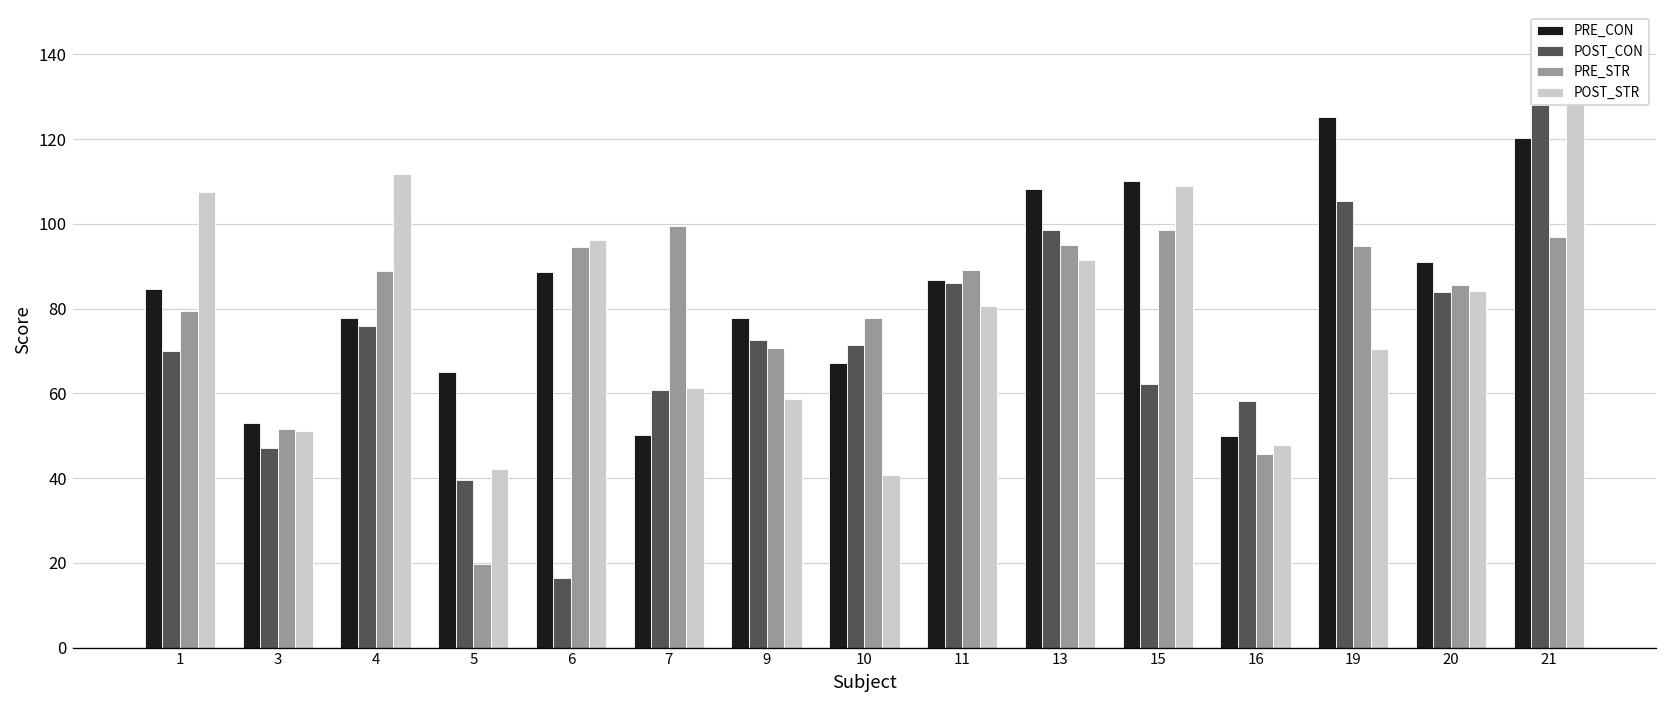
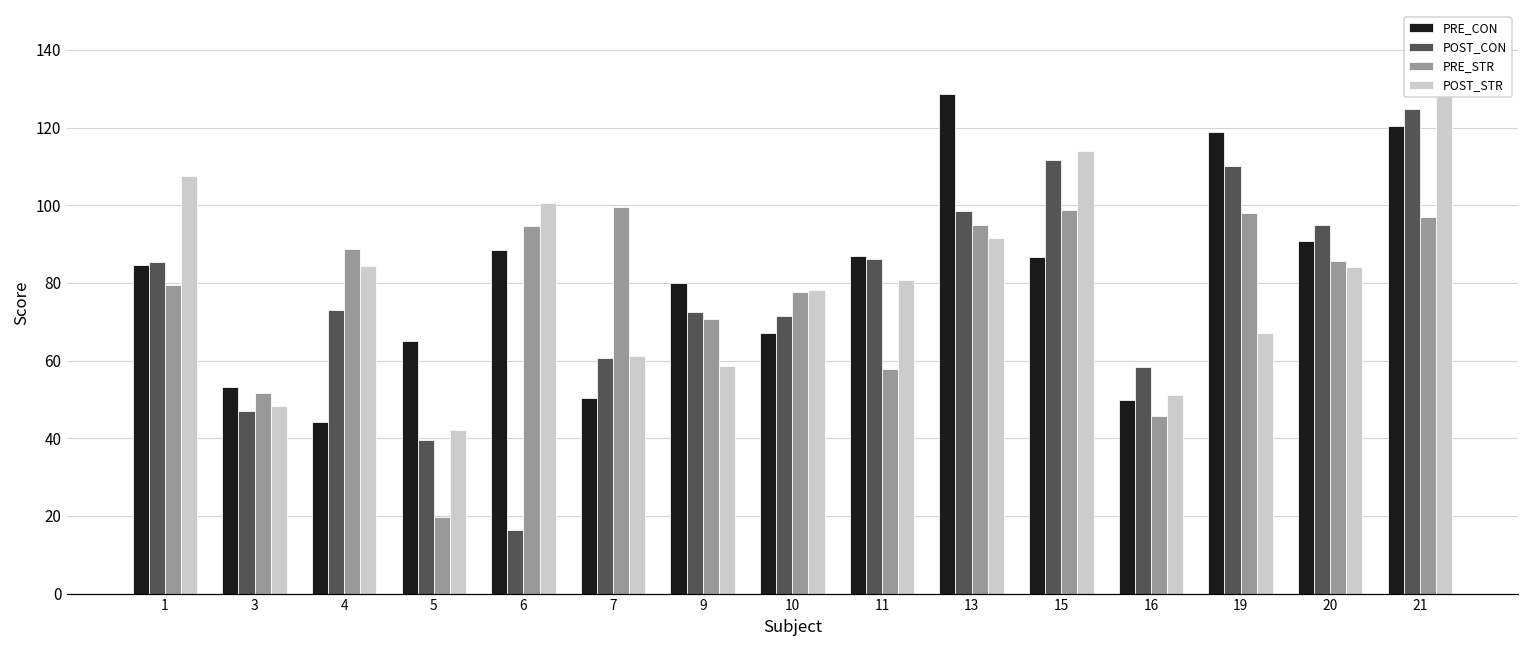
POST_CON, 1: 70 -> 85
POST_STR, 3: 51 -> 48
PRE_CON, 4: 78 -> 44
POST_CON, 4: 76 -> 73
POST_STR, 4: 112 -> 84
POST_STR, 6: 96 -> 101
PRE_CON, 9: 78 -> 80
POST_STR, 10: 41 -> 78
PRE_STR, 11: 89 -> 58
PRE_CON, 13: 108 -> 129
PRE_CON, 15: 110 -> 87
POST_CON, 15: 62 -> 112
POST_STR, 15: 109 -> 114
POST_STR, 16: 48 -> 51
PRE_CON, 19: 125 -> 119
POST_CON, 19: 105 -> 110
PRE_STR, 19: 95 -> 98
POST_STR, 19: 70 -> 67
POST_CON, 20: 84 -> 95
POST_CON, 21: 128 -> 125
